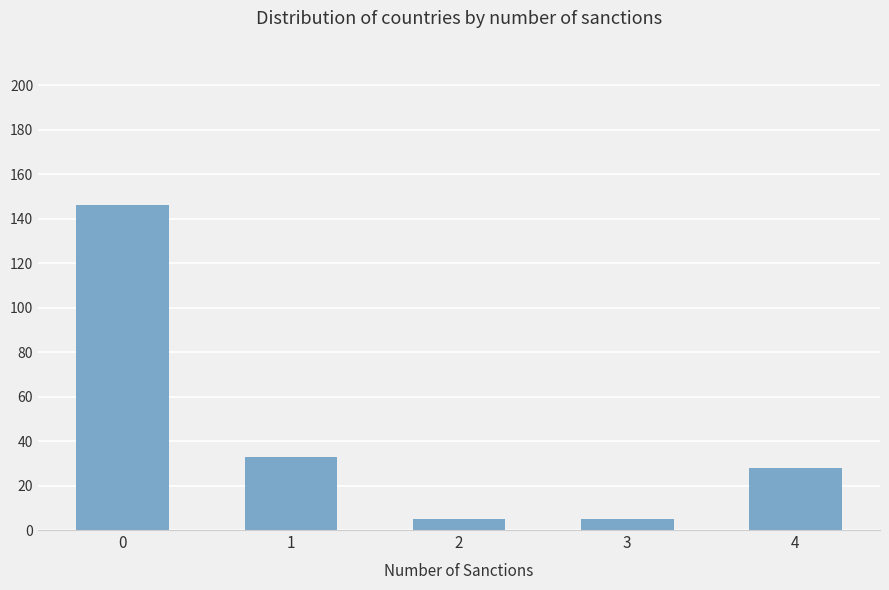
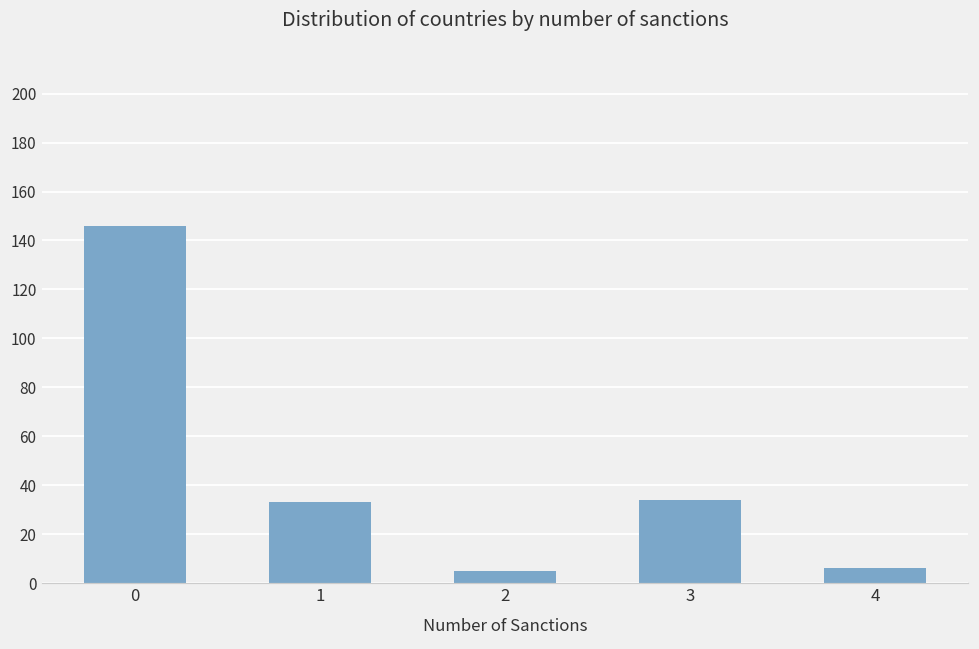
3: 5 -> 34
4: 28 -> 6
